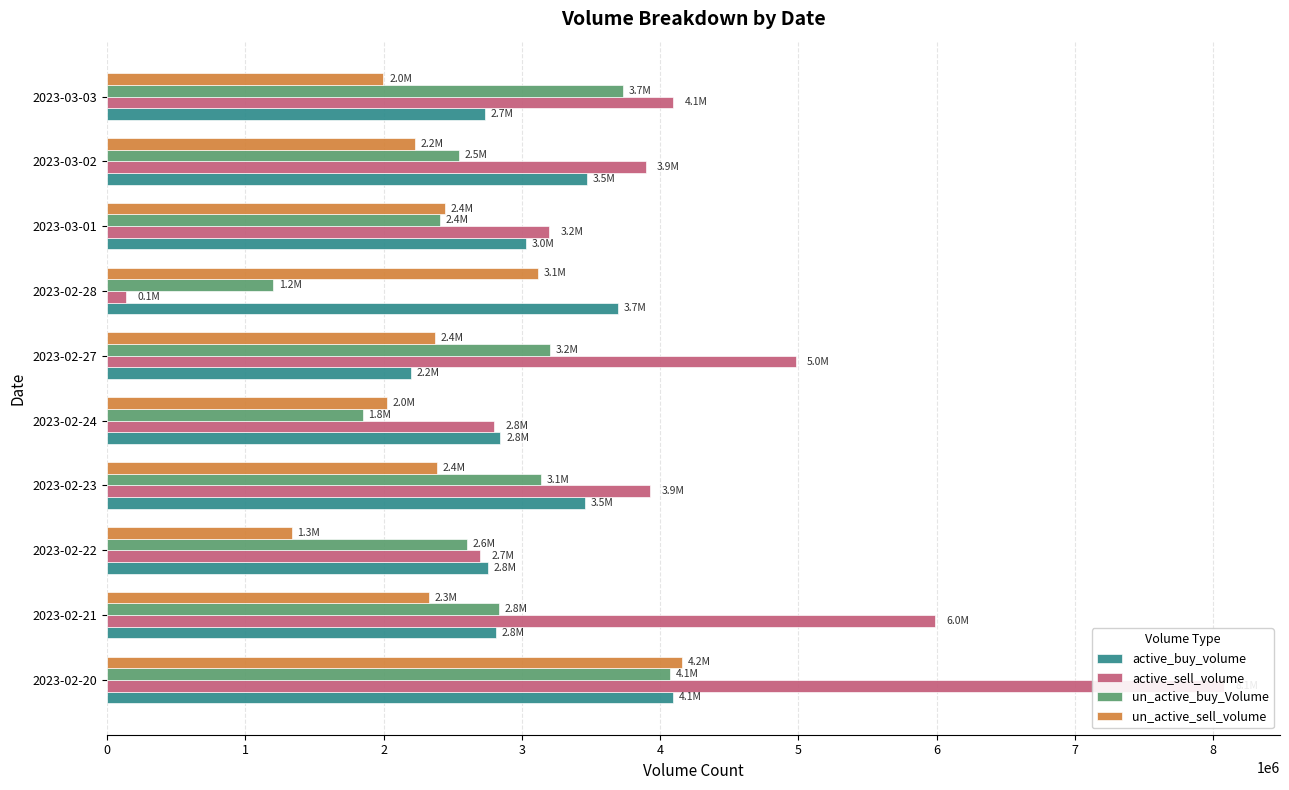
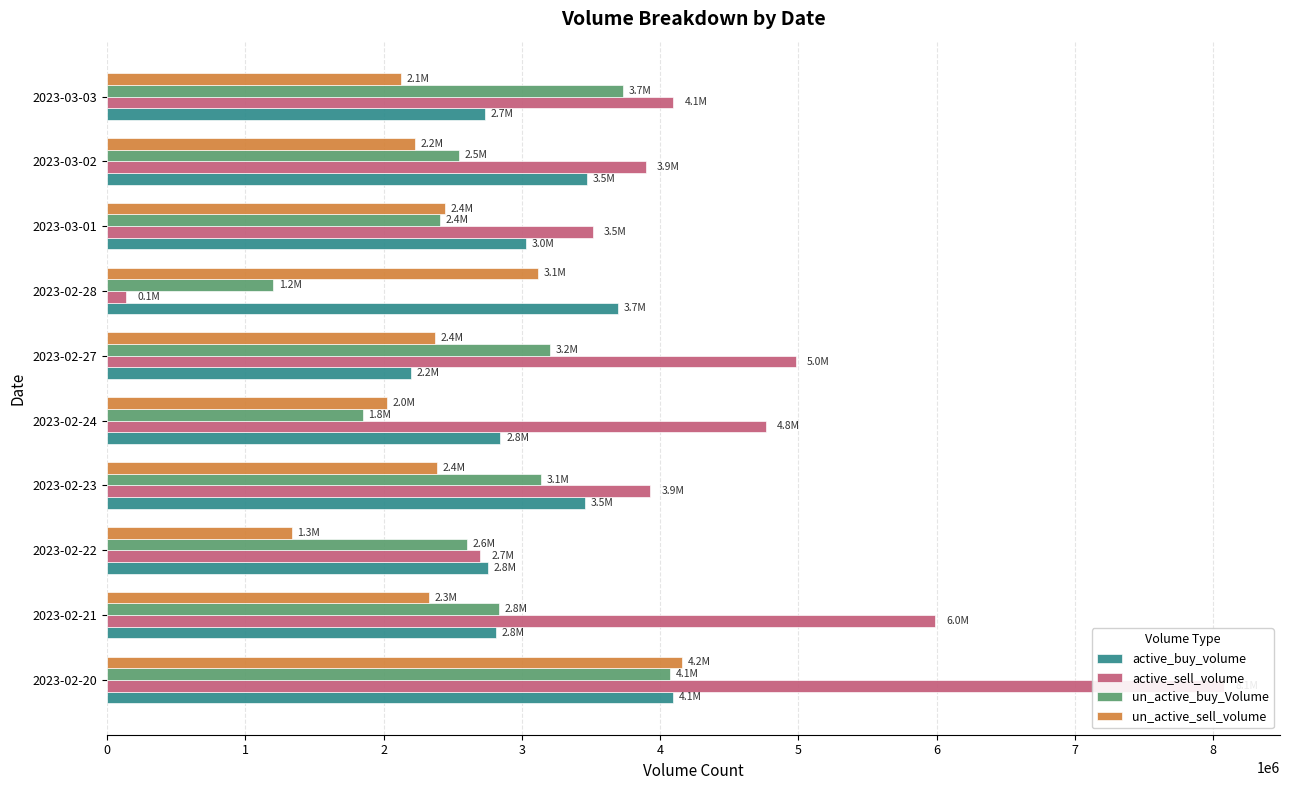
un_active_sell_volume, 2023-03-03: 2.0M -> 2.1M
active_sell_volume, 2023-03-01: 3.2M -> 3.5M
active_sell_volume, 2023-02-24: 2.8M -> 4.8M
